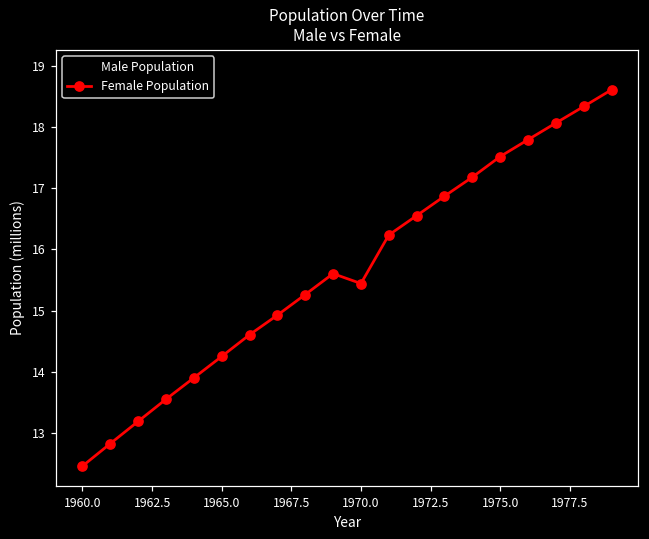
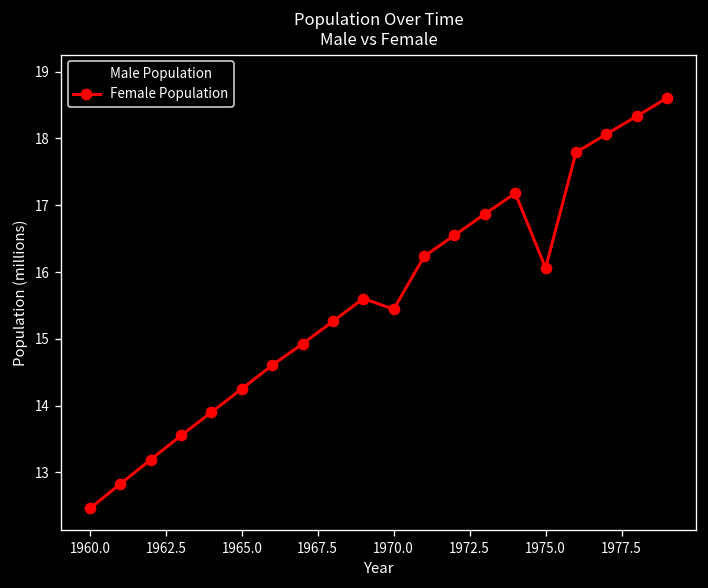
Female Population, 1975.0: 17.5 -> 16.1
